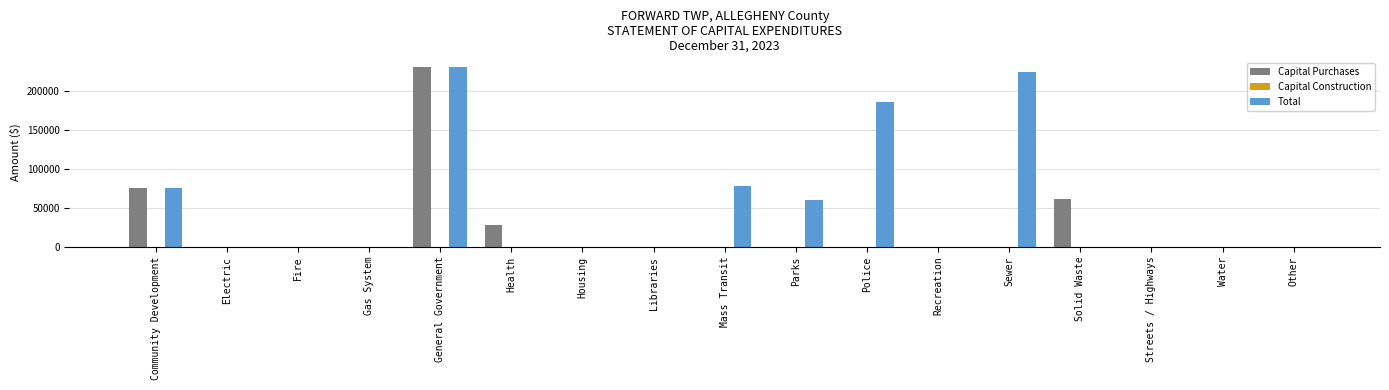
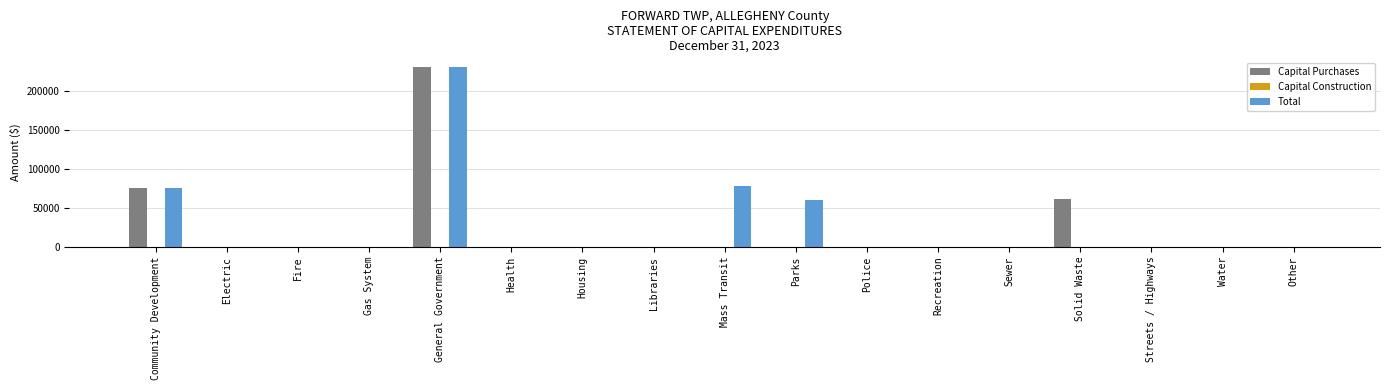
Capital Purchases, Health: 30000 -> 0
Total, Police: 190000 -> 0
Total, Sewer: 220000 -> 0
